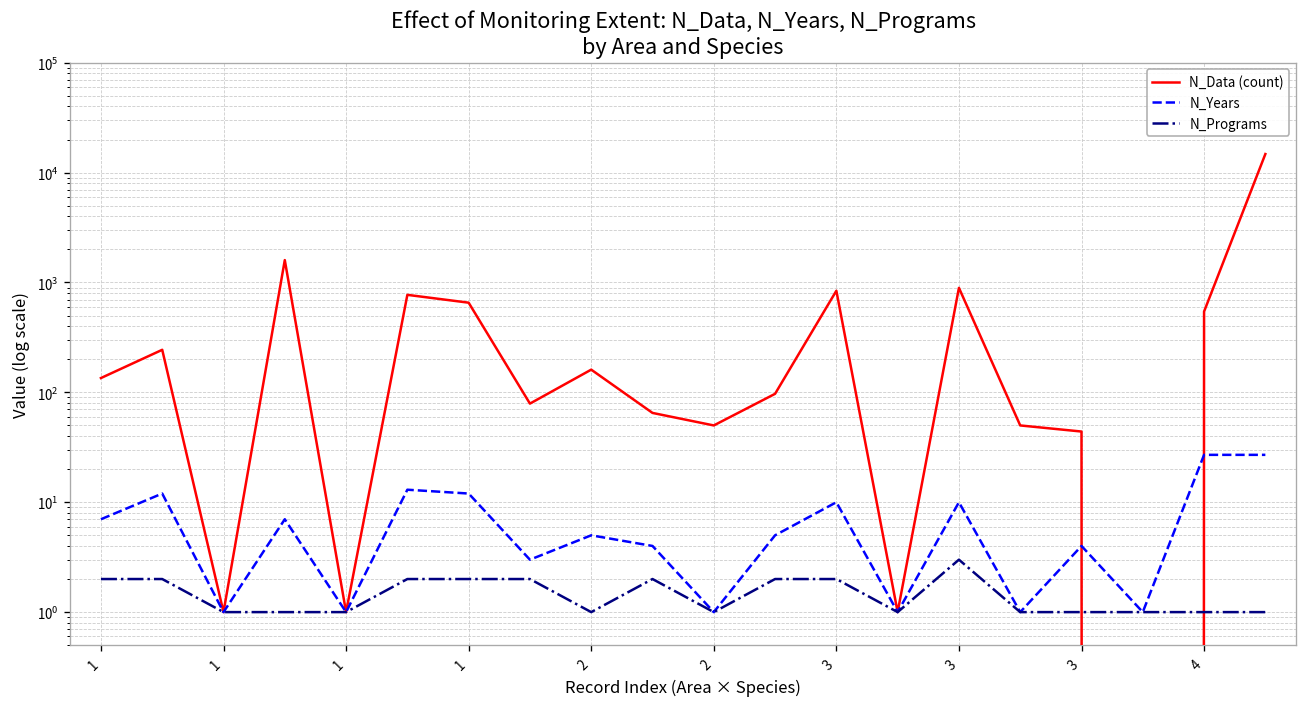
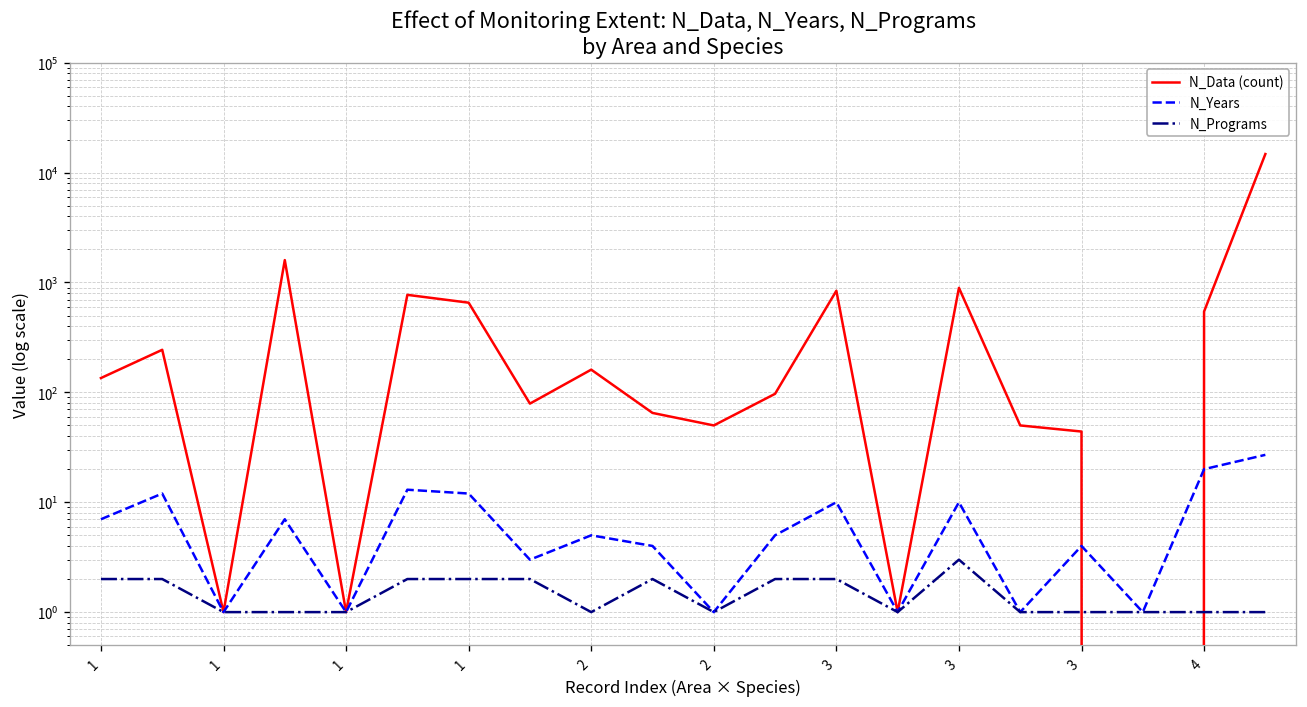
N_Years, 4: 27 -> 20
